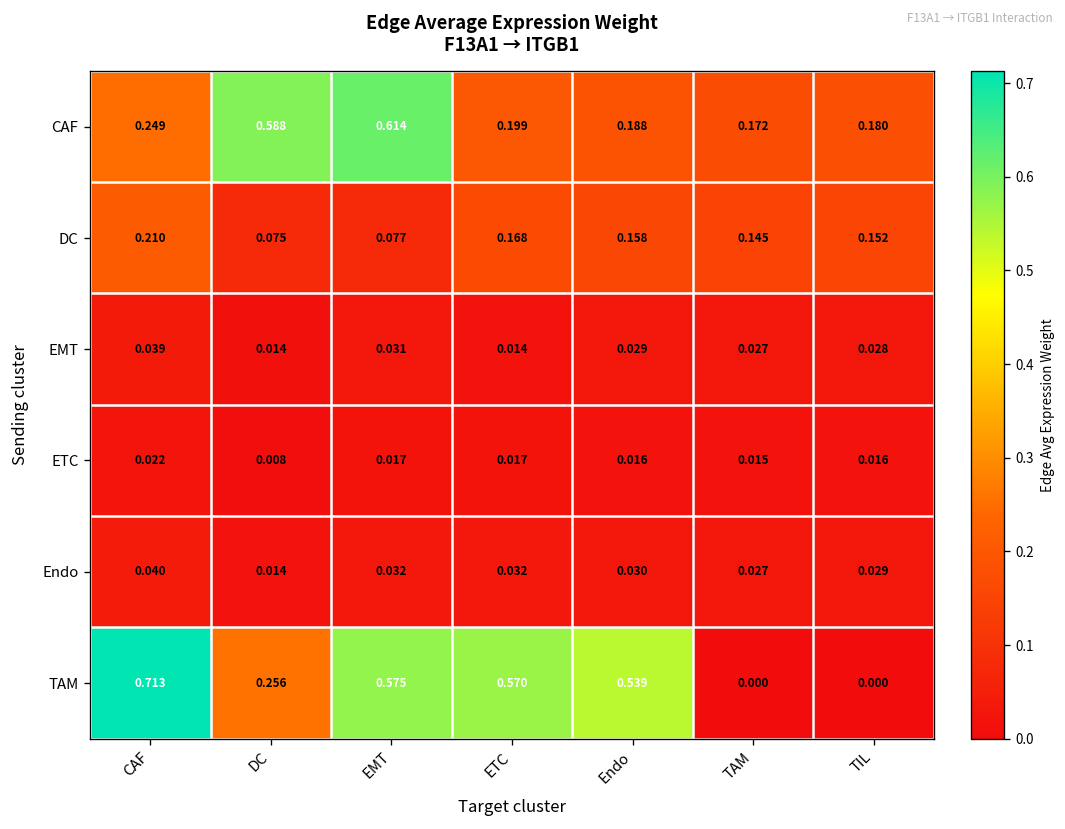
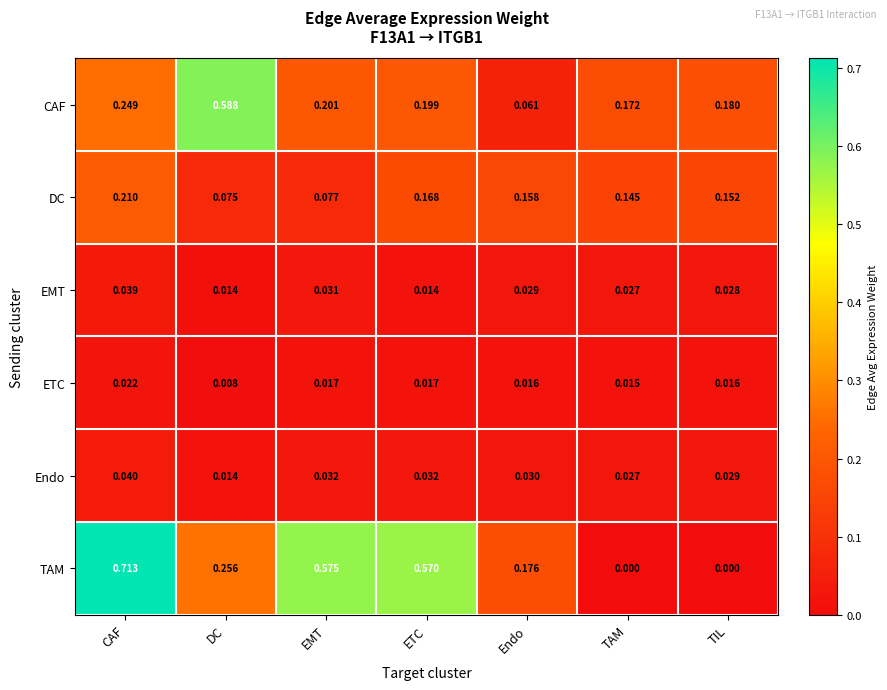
CAF, EMT: 0.614 -> 0.201
CAF, Endo: 0.188 -> 0.061
TAM, Endo: 0.539 -> 0.176
